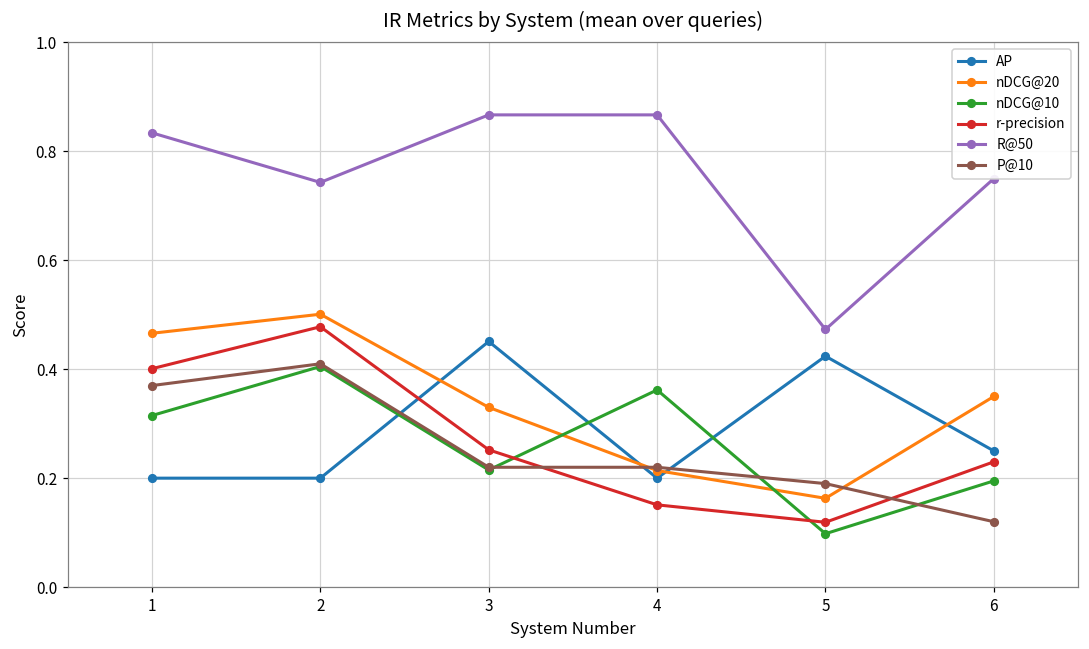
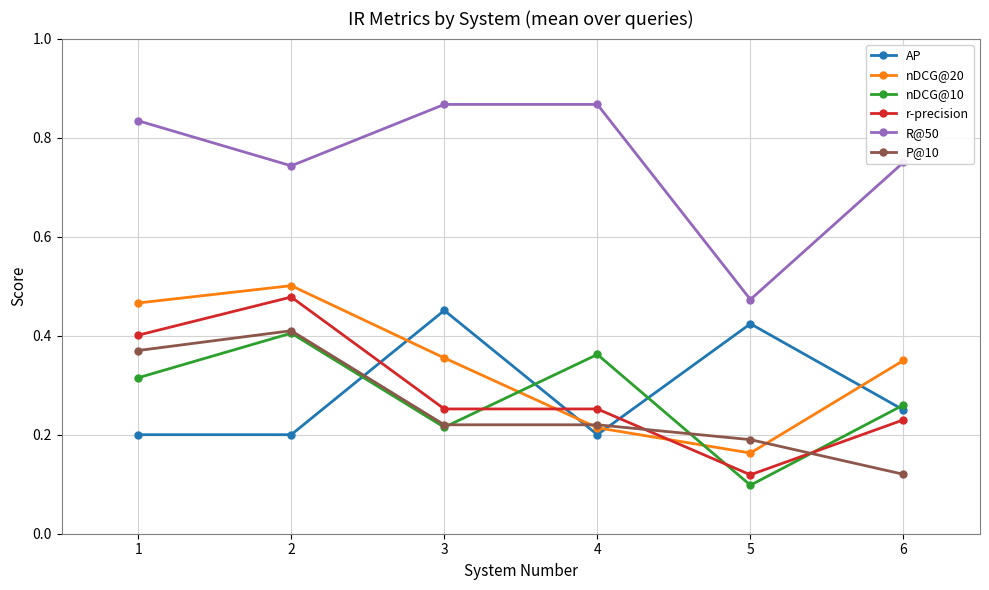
nDCG@20, 3: 0.33 -> 0.36
r-precision, 4: 0.15 -> 0.25
nDCG@10, 6: 0.20 -> 0.26
